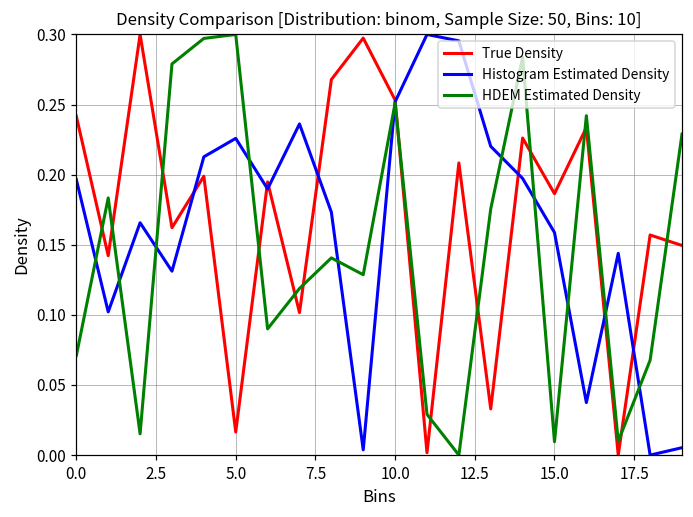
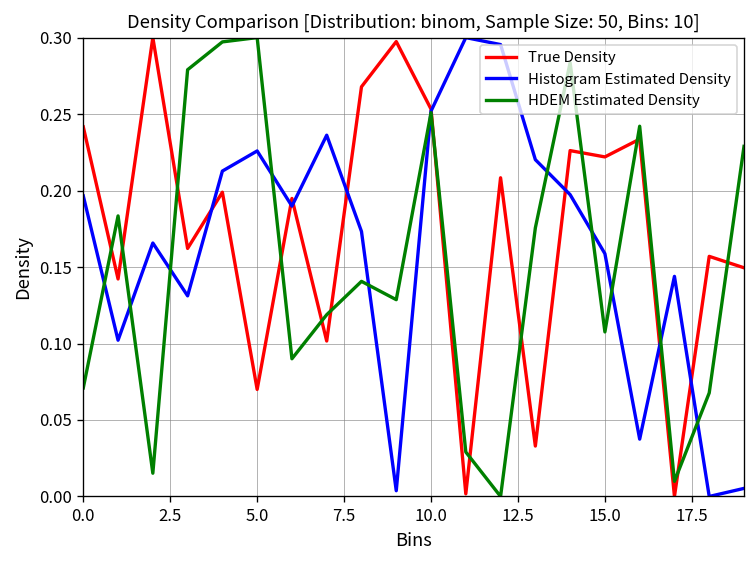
True Density, 5.0: 0.016 -> 0.070
True Density, 15.0: 0.186 -> 0.222
HDEM Estimated Density, 15.0: 0.010 -> 0.108
